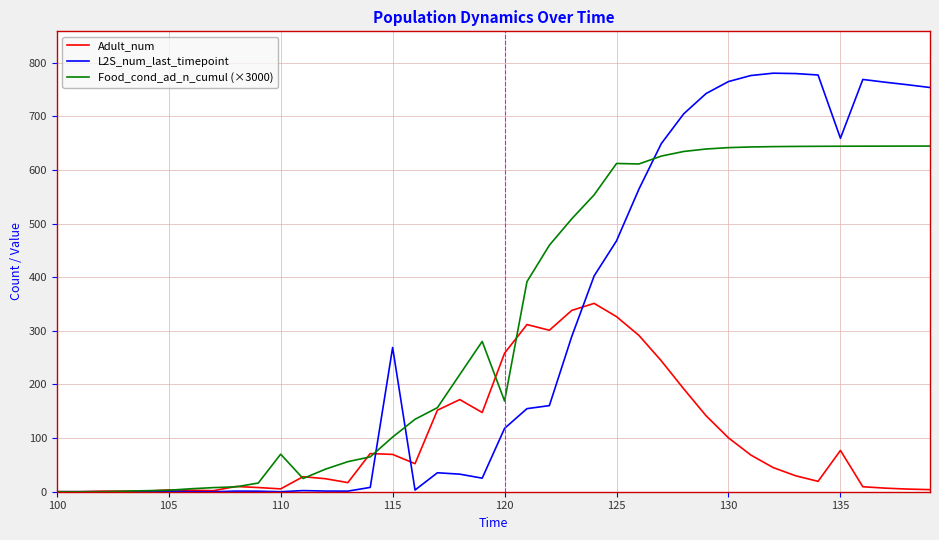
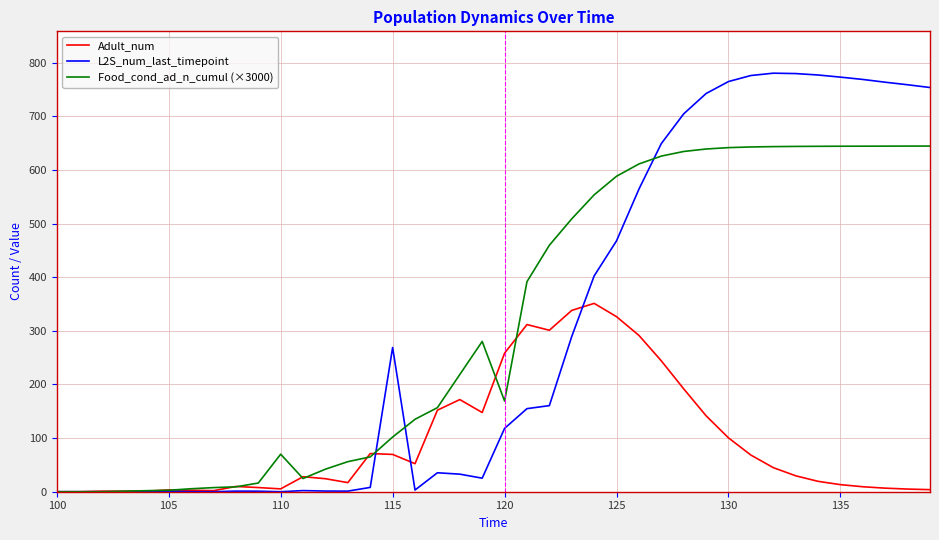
Food_cond_ad_n_cumul (×3000), 125: 610 -> 590
Adult_num, 135: 80 -> 10
L2S_num_last_timepoint, 135: 660 -> 770
